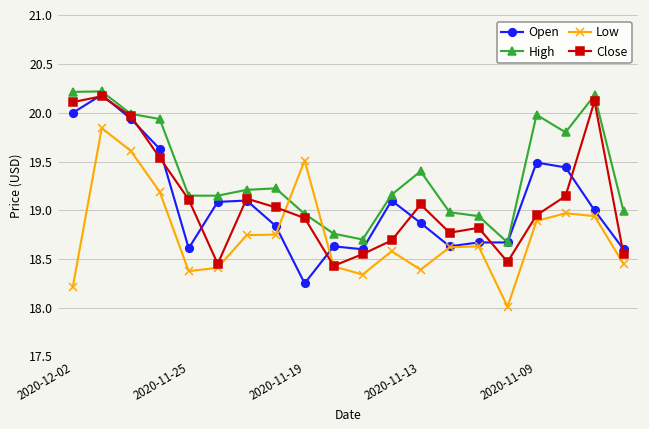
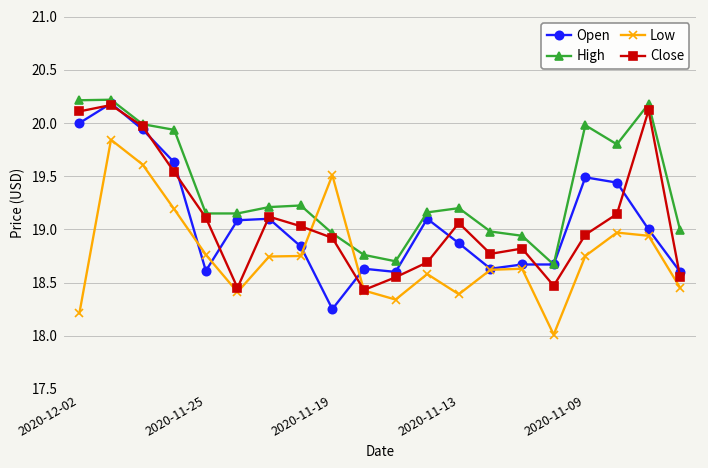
Low, 2020-11-25: 18.4 -> 18.8
High, 2020-11-13: 19.4 -> 19.2
Low, 2020-11-09: 18.9 -> 18.8
